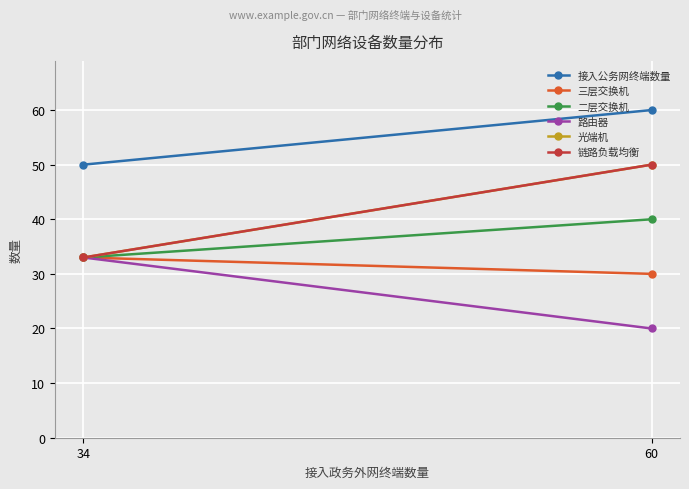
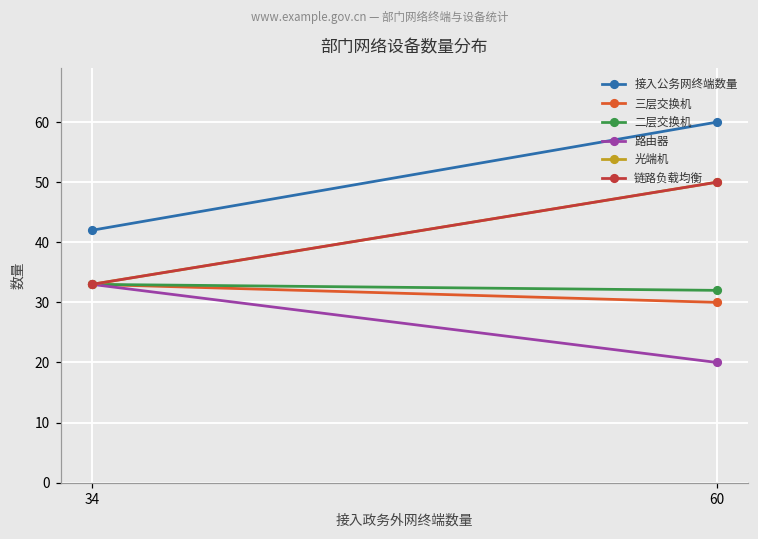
接入公务网终端数量, 34: 50 -> 42
二层交换机, 60: 40 -> 32
